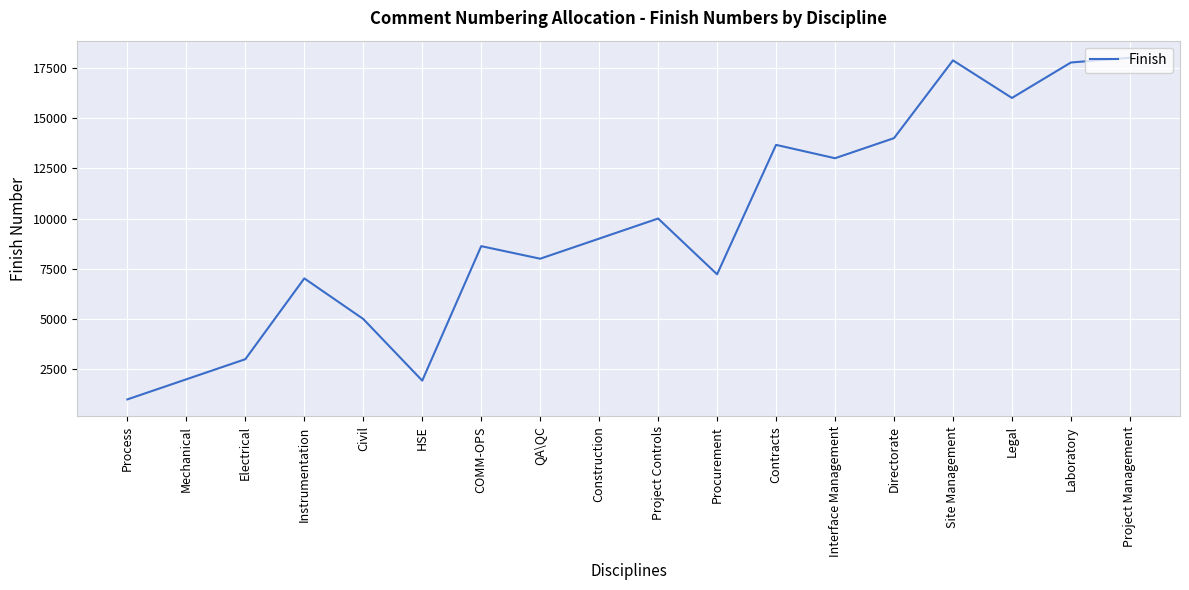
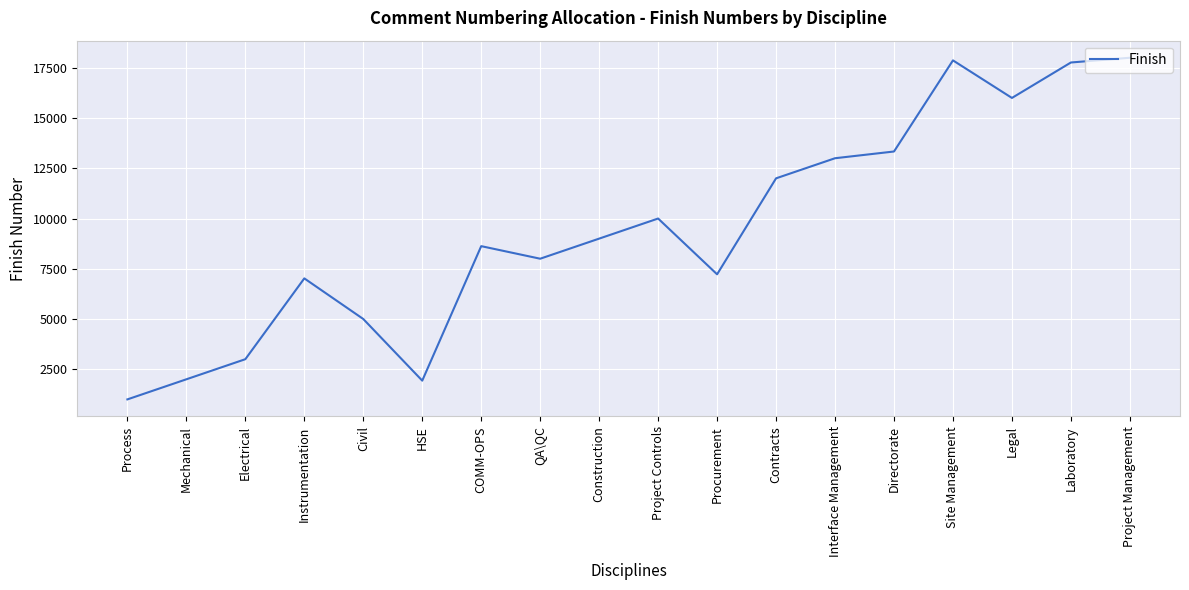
Contracts: 13700 -> 12000
Directorate: 14000 -> 13300
